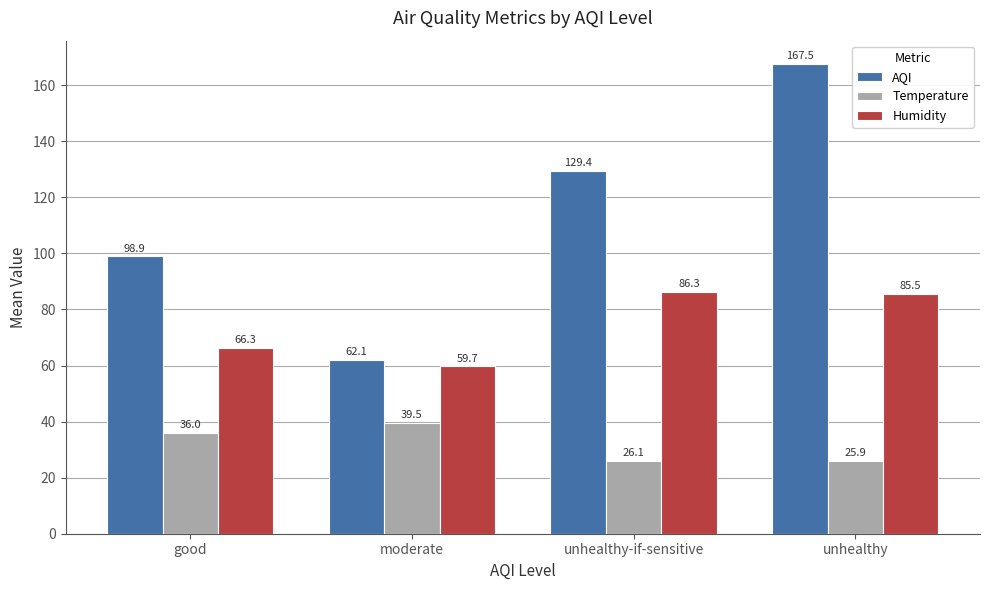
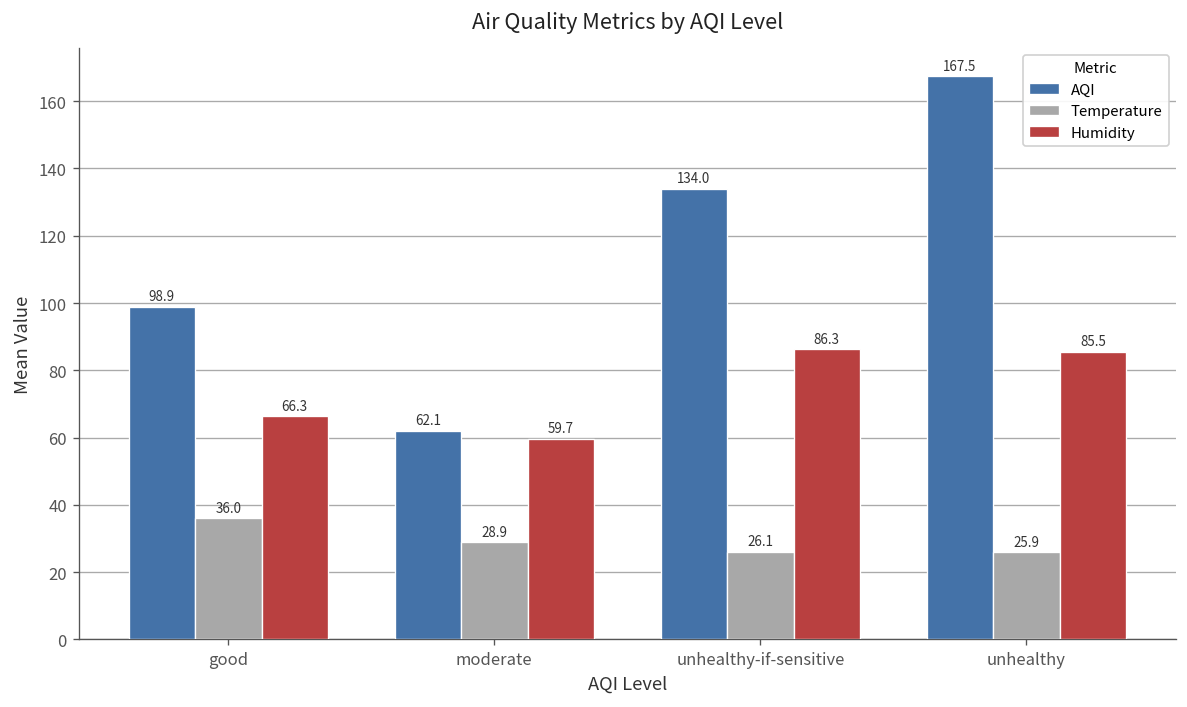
Temperature, moderate: 39.5 -> 28.9
AQI, unhealthy-if-sensitive: 129.4 -> 134.0
